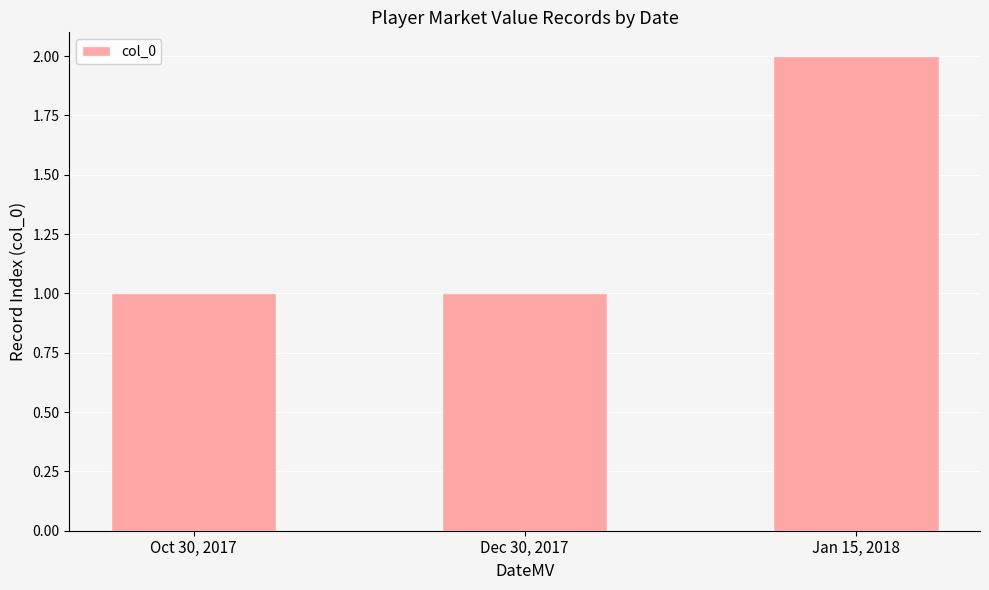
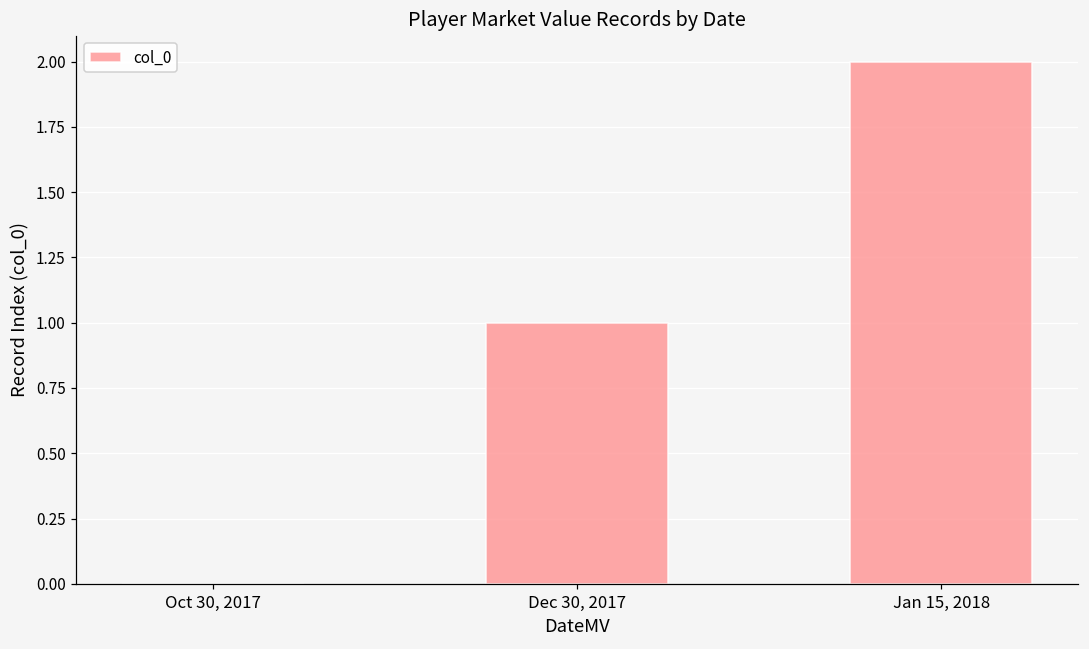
Oct 30, 2017: 1 -> 0
